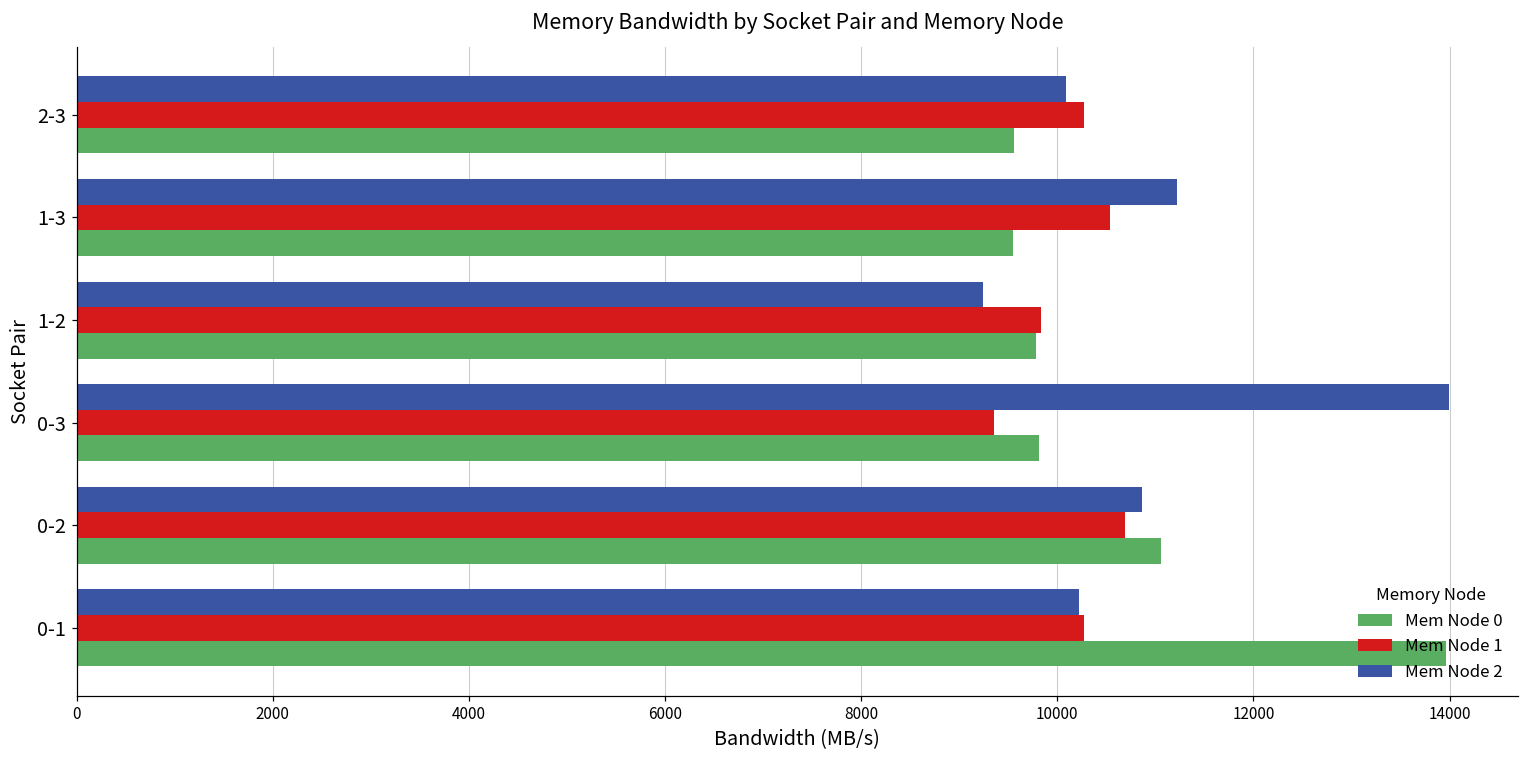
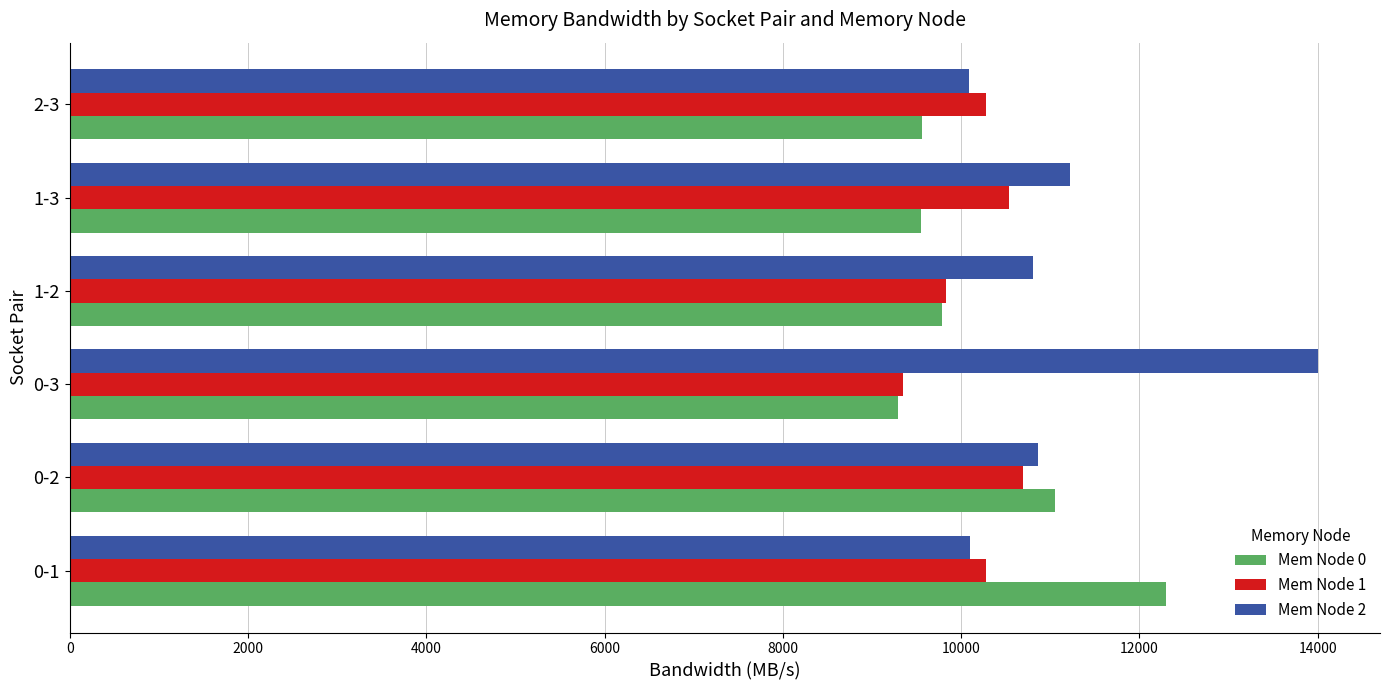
Mem Node 2, 1-2: 9200 -> 10800
Mem Node 0, 0-3: 9800 -> 9300
Mem Node 2, 0-1: 10200 -> 10100
Mem Node 0, 0-1: 14000 -> 12300
